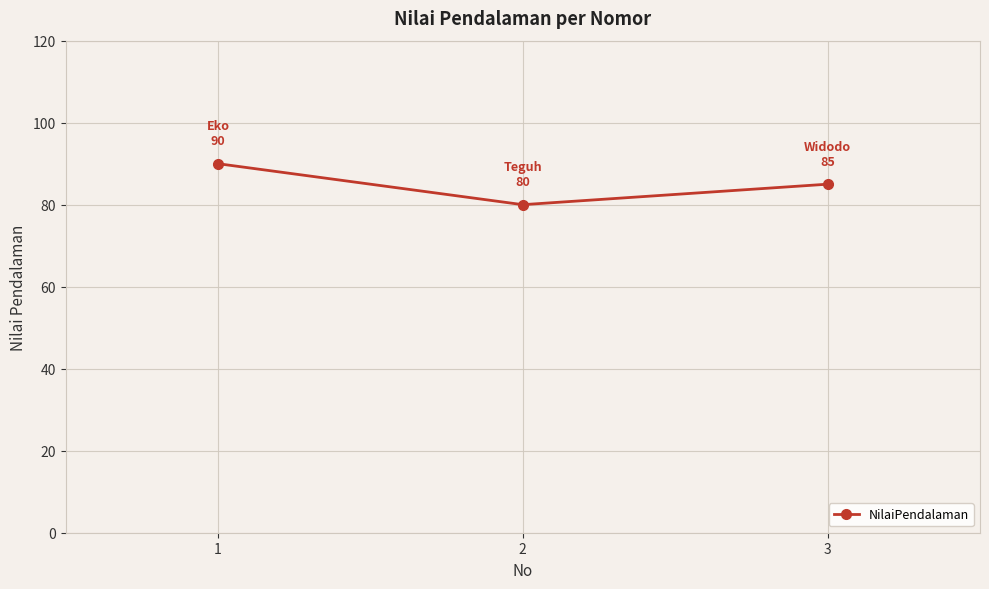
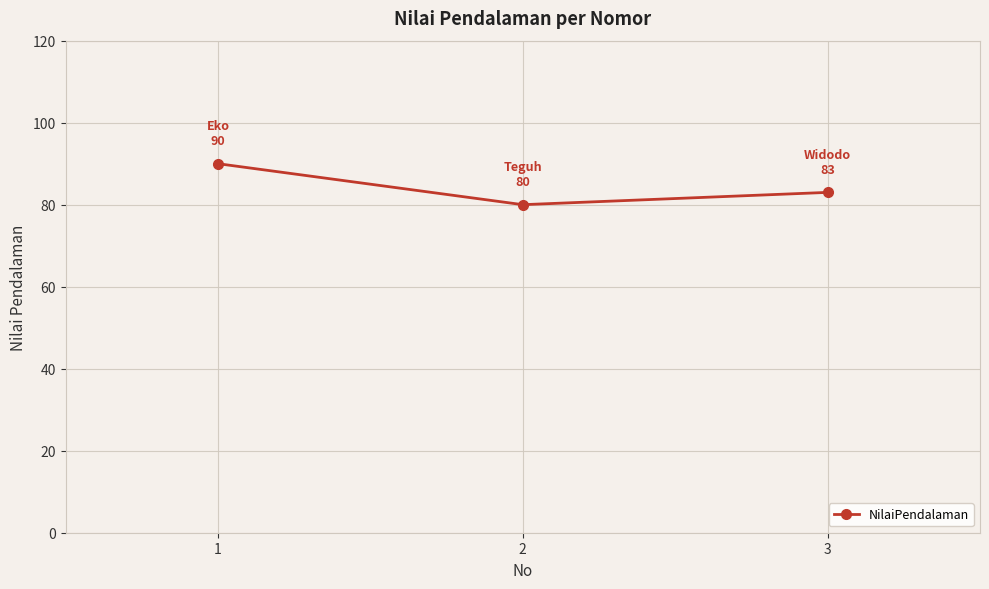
3: 85 -> 83
